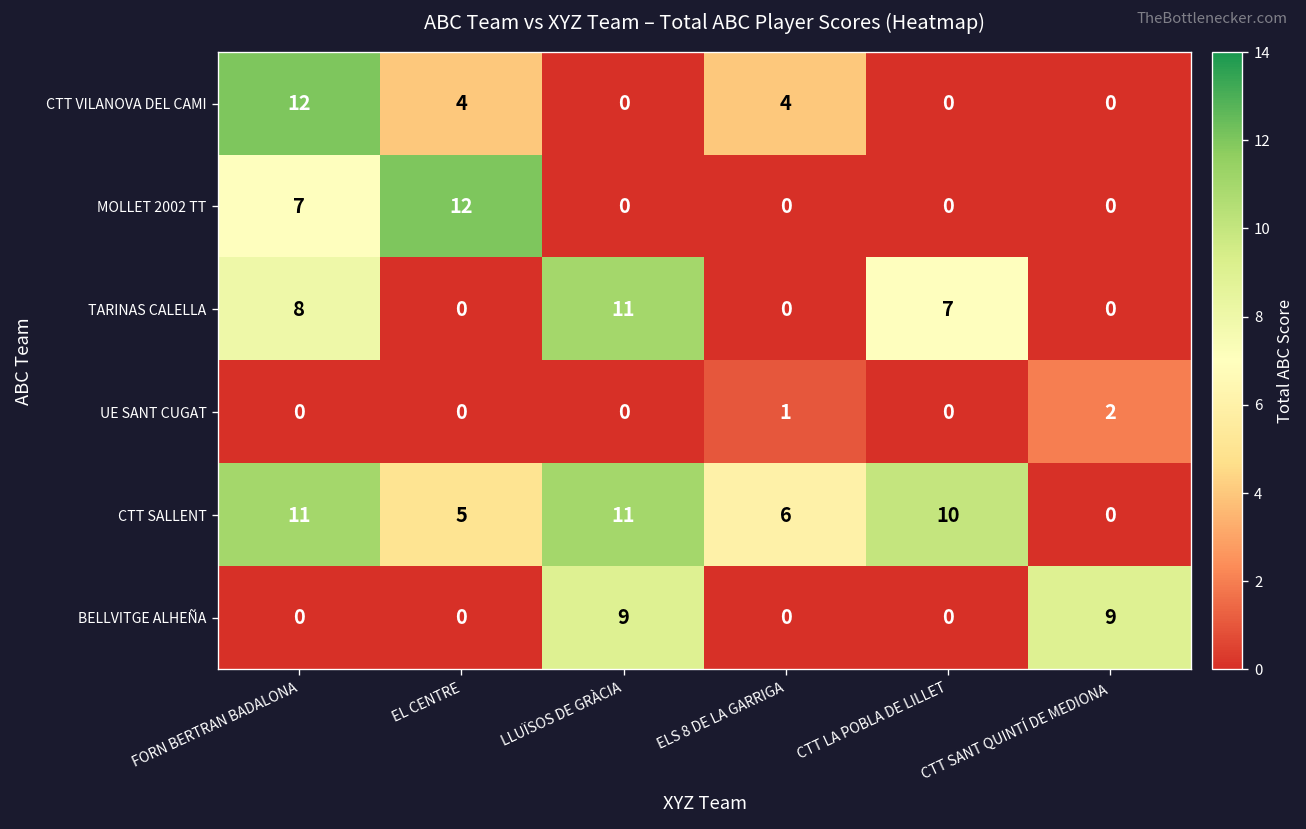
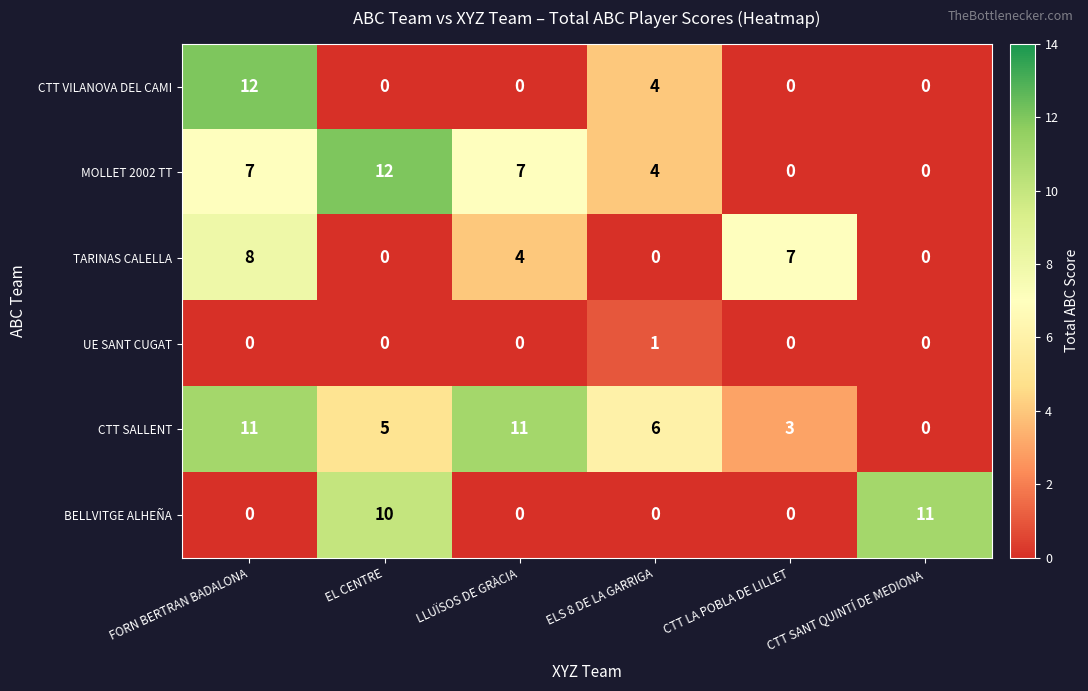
CTT VILANOVA DEL CAMI, EL CENTRE: 4 -> 0
MOLLET 2002 TT, LLUÏSOS DE GRÀCIA: 0 -> 7
MOLLET 2002 TT, ELS 8 DE LA GARRIGA: 0 -> 4
TARINAS CALELLA, LLUÏSOS DE GRÀCIA: 11 -> 4
UE SANT CUGAT, CTT SANT QUINTÍ DE MEDIONA: 2 -> 0
CTT SALLENT, CTT LA POBLA DE LILLET: 10 -> 3
BELLVITGE ALHEÑA, EL CENTRE: 0 -> 10
BELLVITGE ALHEÑA, LLUÏSOS DE GRÀCIA: 9 -> 0
BELLVITGE ALHEÑA, CTT SANT QUINTÍ DE MEDIONA: 9 -> 11
